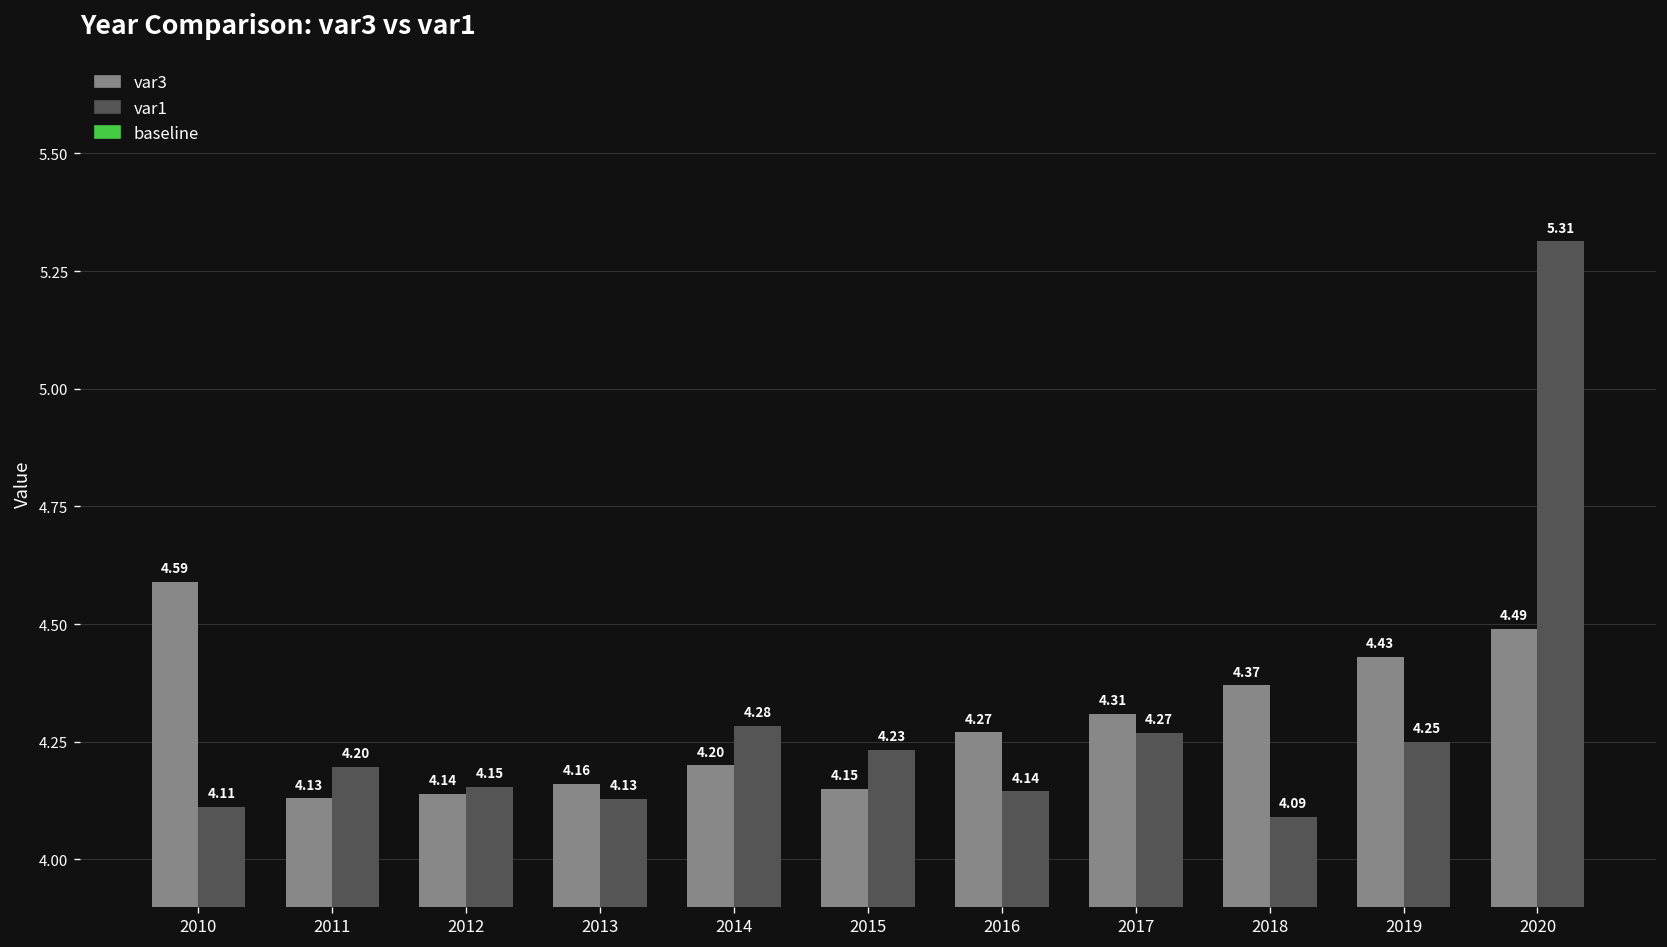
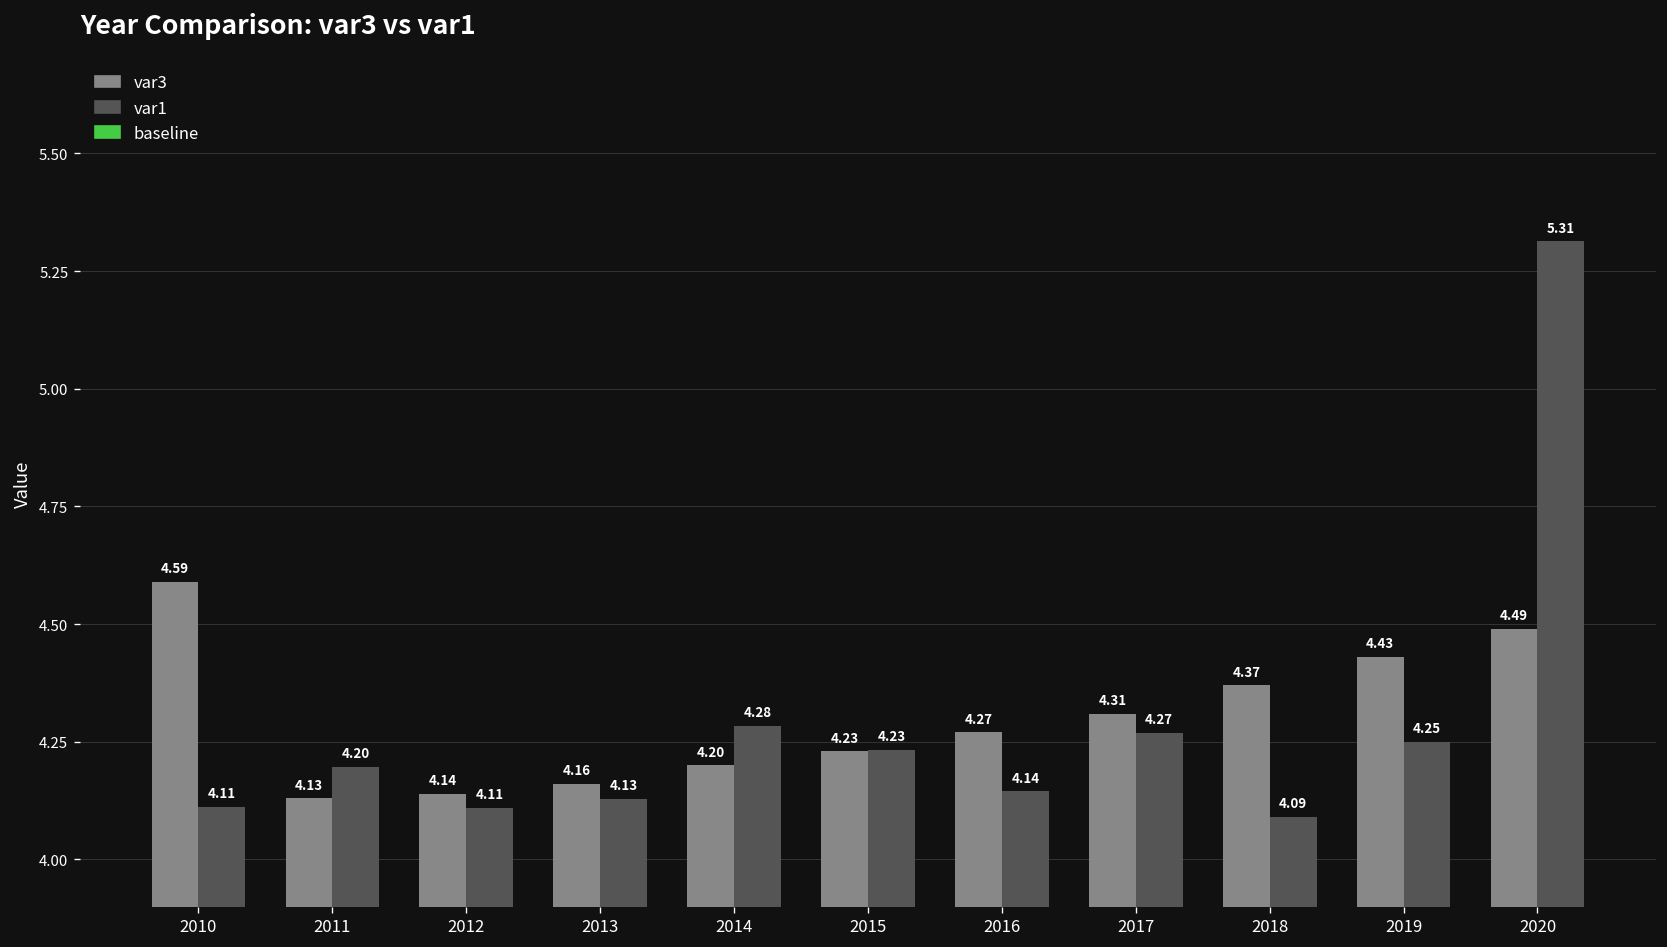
var1, 2012: 4.15 -> 4.11
var3, 2015: 4.15 -> 4.23
